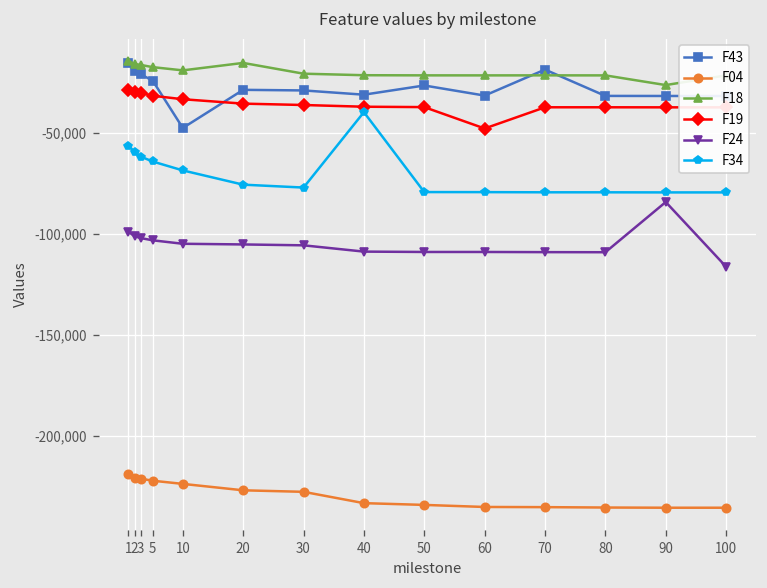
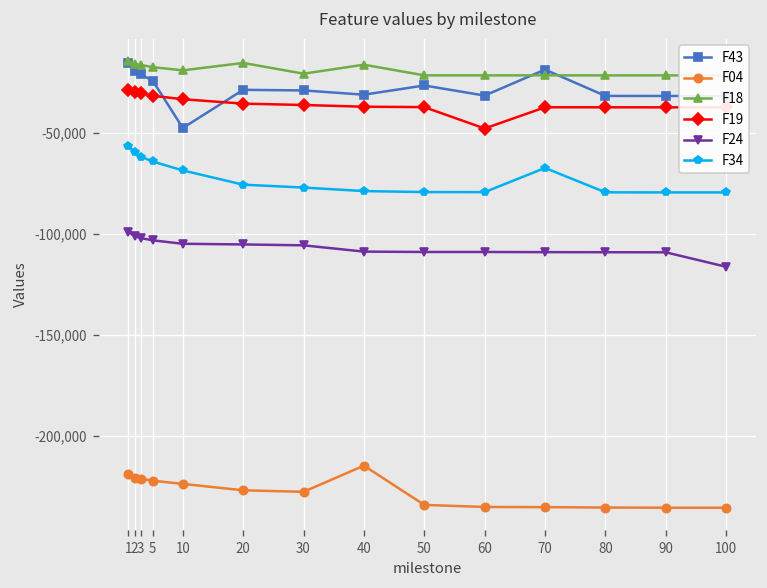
F04, 40: -233,000 -> -215,000
F18, 40: -22,000 -> -16,000
F34, 40: -40,000 -> -79,000
F34, 70: -80,000 -> -67,000
F18, 90: -27,000 -> -22,000
F24, 90: -84,000 -> -109,000
